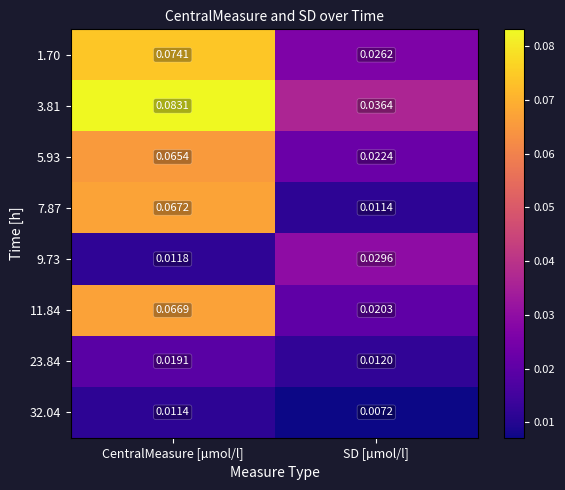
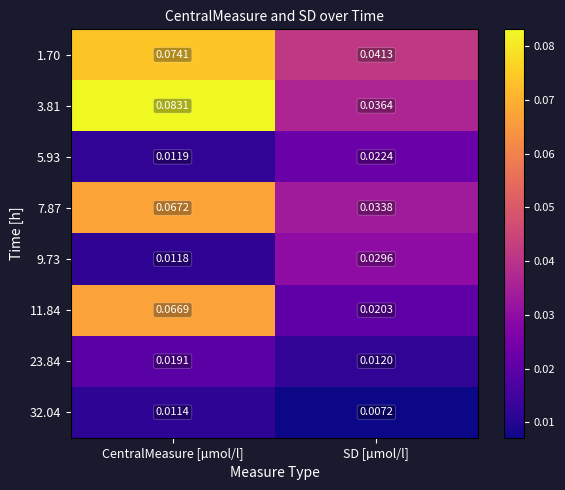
1.70, SD [µmol/l]: 0.0262 -> 0.0413
5.93, CentralMeasure [µmol/l]: 0.0654 -> 0.0119
7.87, SD [µmol/l]: 0.0114 -> 0.0338
